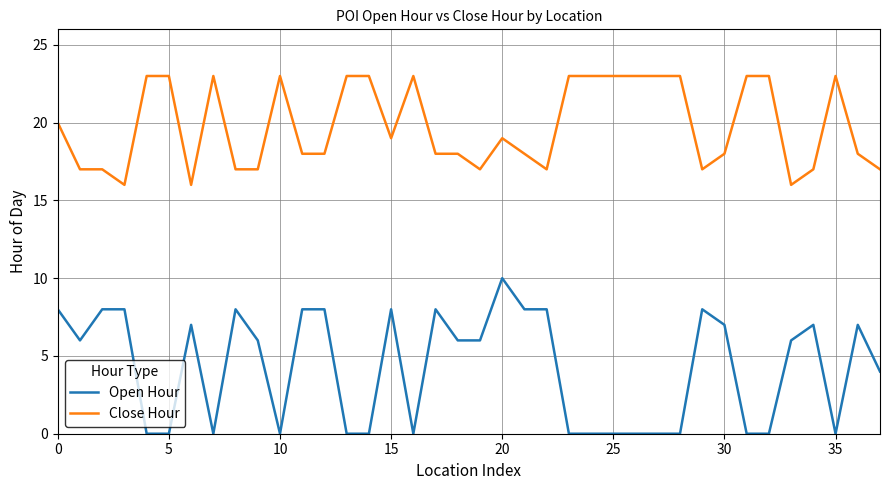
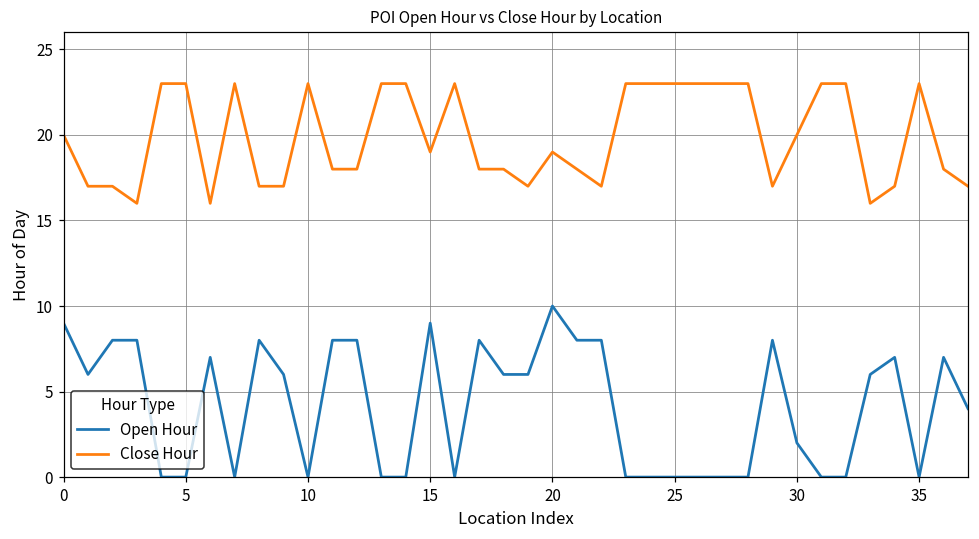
Open Hour, 0: 8 -> 9
Open Hour, 15: 8 -> 9
Open Hour, 30: 7 -> 2
Close Hour, 30: 18 -> 20
